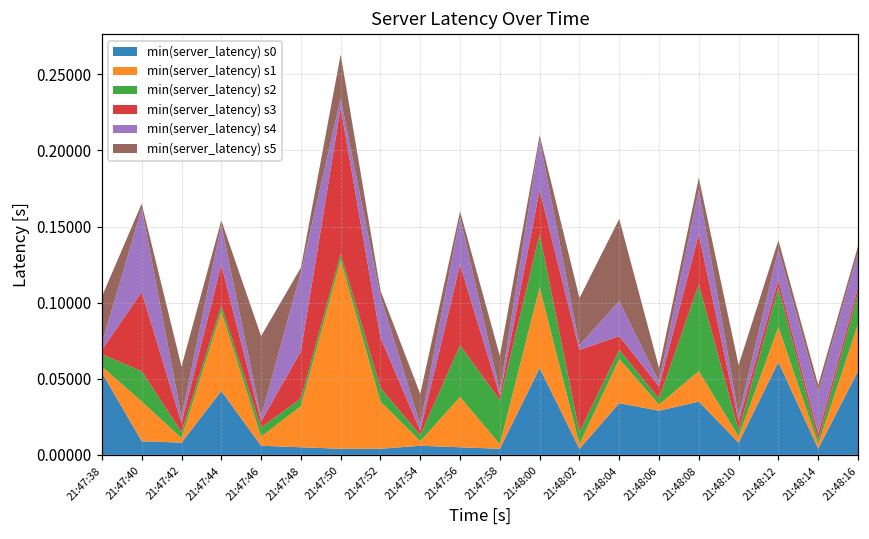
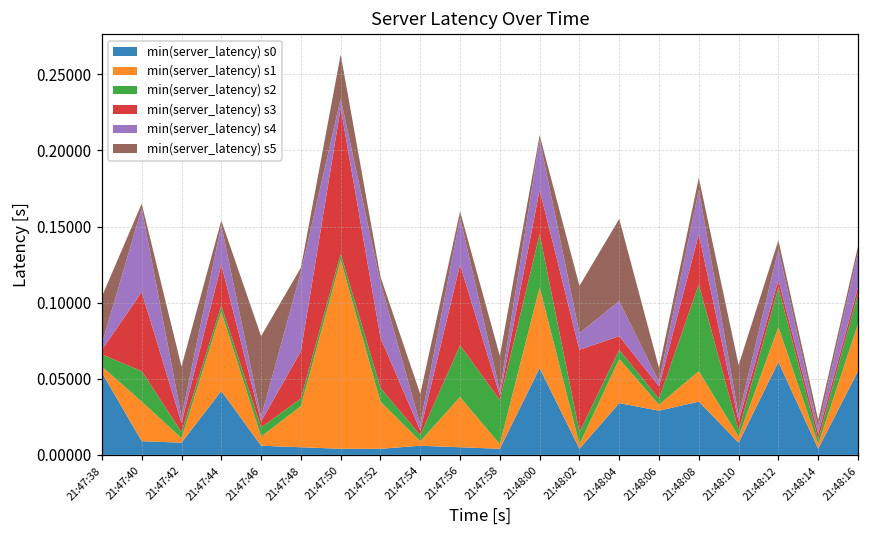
min(server_latency) s4, 21:47:52: 0.027 -> 0.036
min(server_latency) s4, 21:48:02: 0.003 -> 0.011
min(server_latency) s4, 21:48:14: 0.027 -> 0.004
